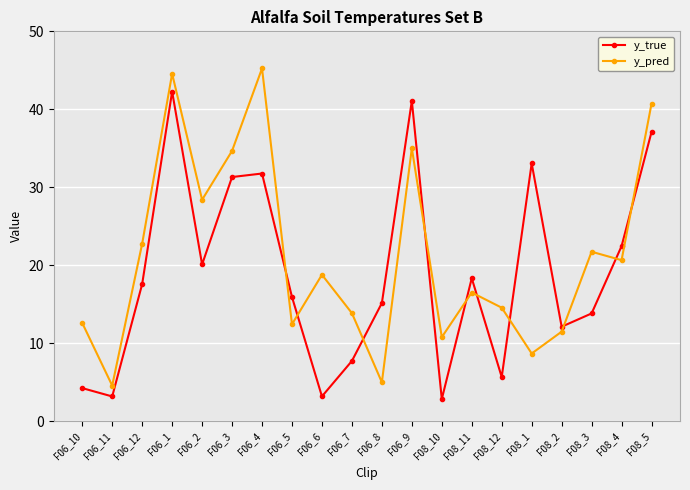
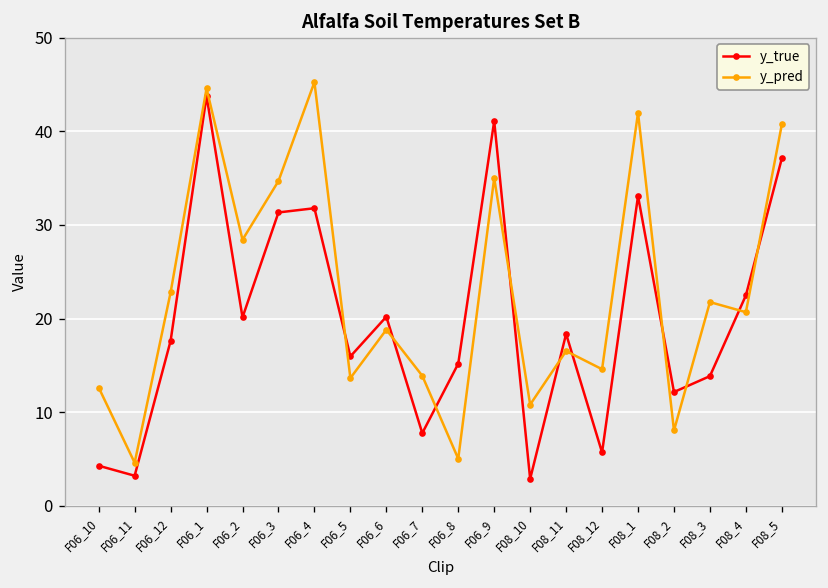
y_true, F06_1: 42 -> 44
y_pred, F06_5: 12 -> 14
y_true, F06_6: 3 -> 20
y_pred, F08_1: 9 -> 42
y_pred, F08_2: 12 -> 8
